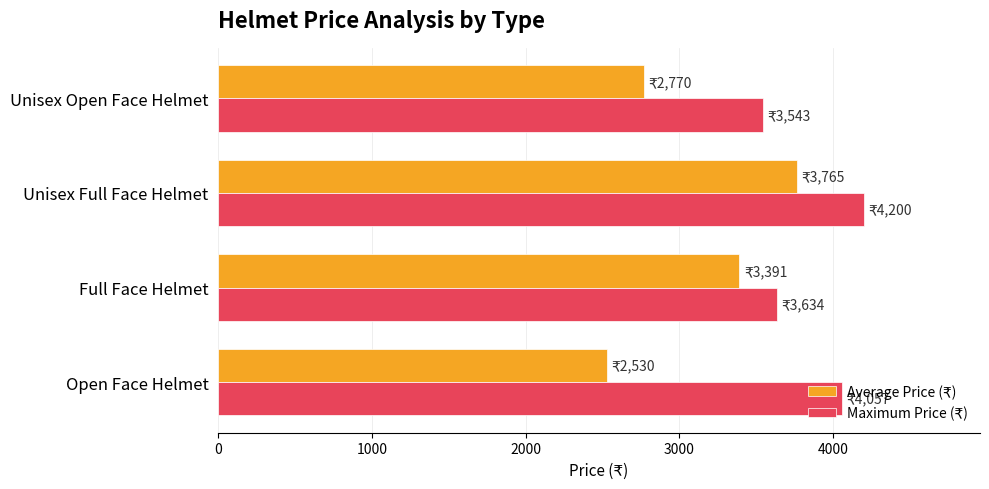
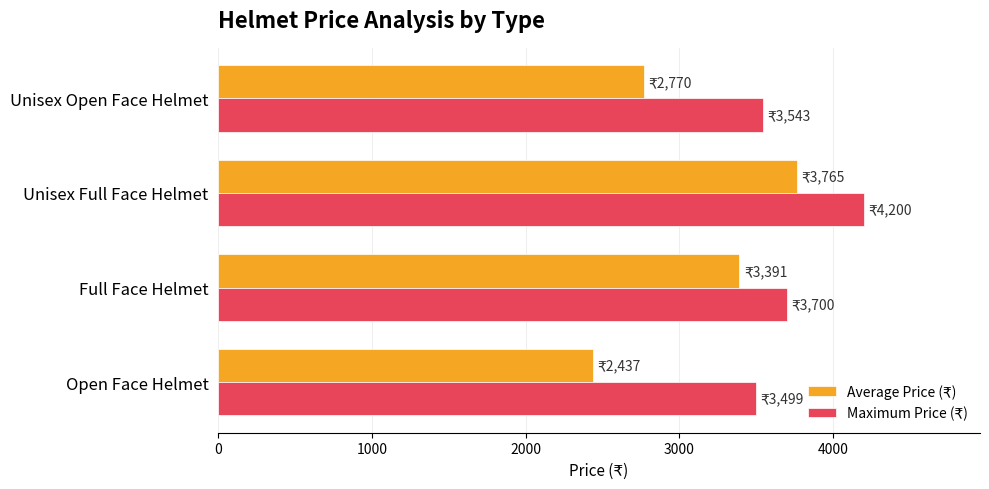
Maximum Price (₹), Full Face Helmet: 3,634 -> 3,700
Average Price (₹), Open Face Helmet: 2,530 -> 2,437
Maximum Price (₹), Open Face Helmet: 4,057 -> 3,499
